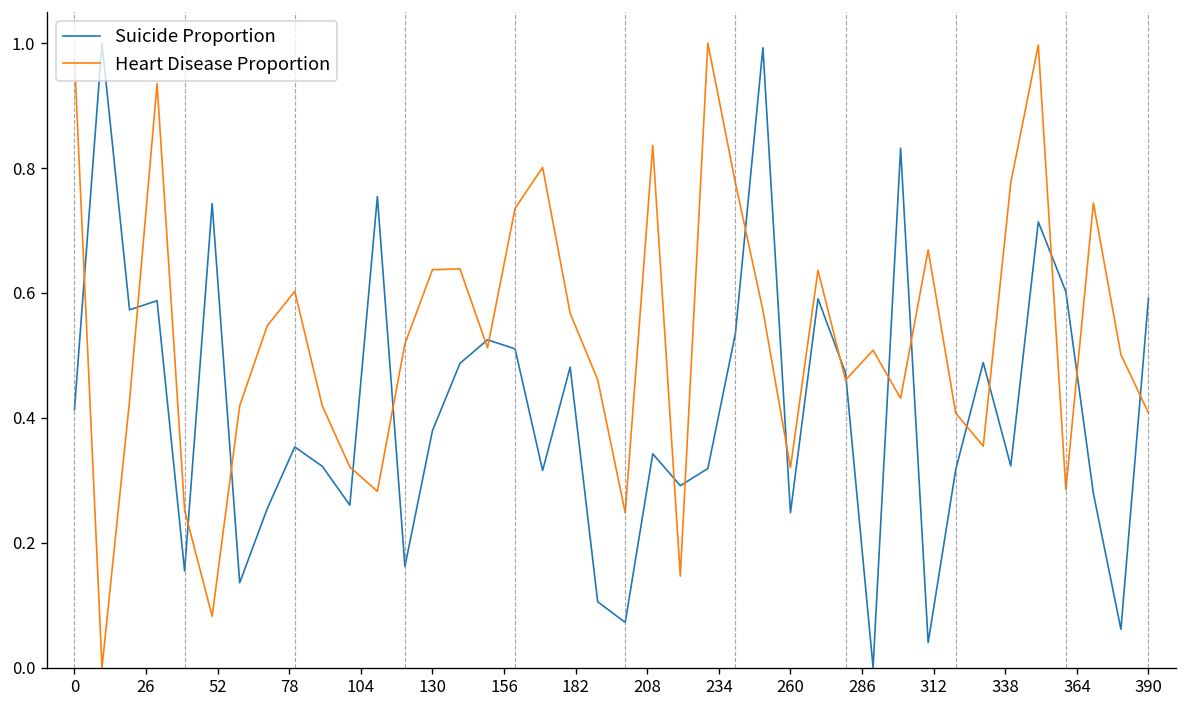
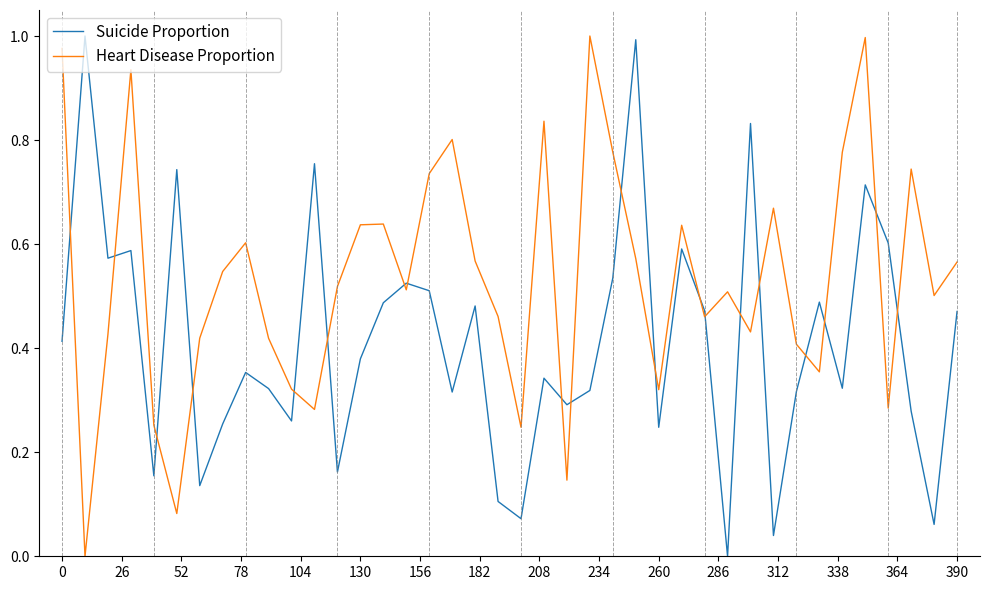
Suicide Proportion, 390: 0.59 -> 0.47
Heart Disease Proportion, 390: 0.41 -> 0.57
